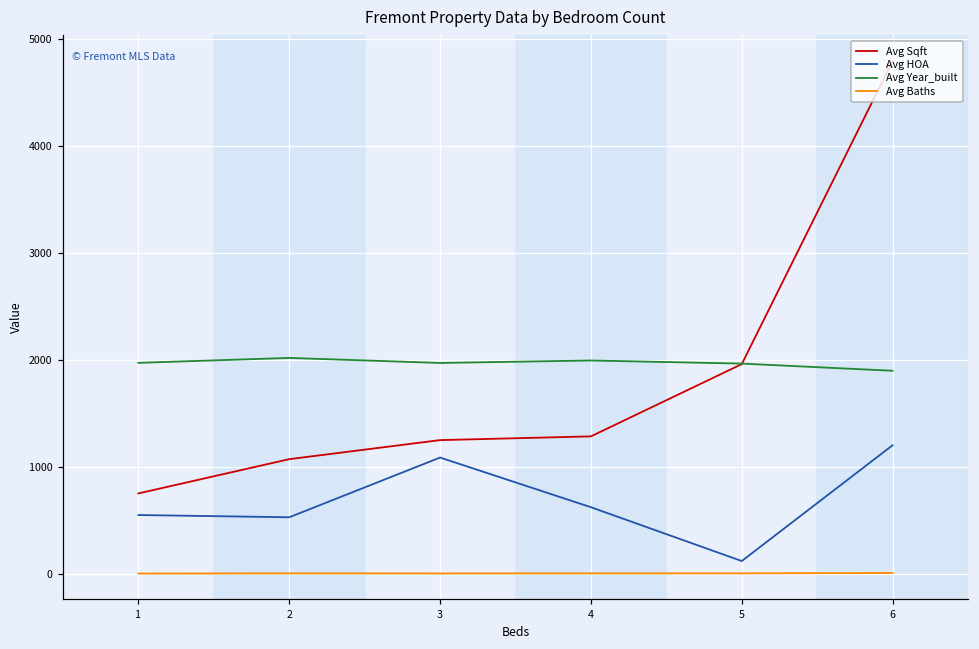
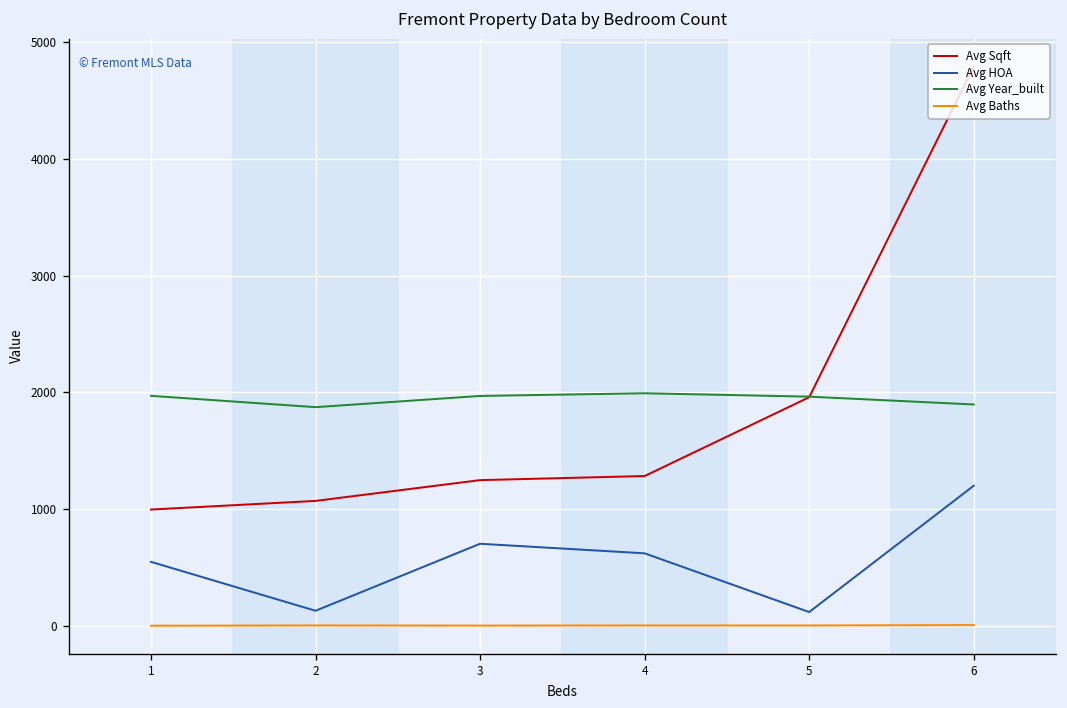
Avg Sqft, 1: 800 -> 1000
Avg HOA, 2: 500 -> 100
Avg Year_built, 2: 2000 -> 1900
Avg HOA, 3: 1100 -> 700
